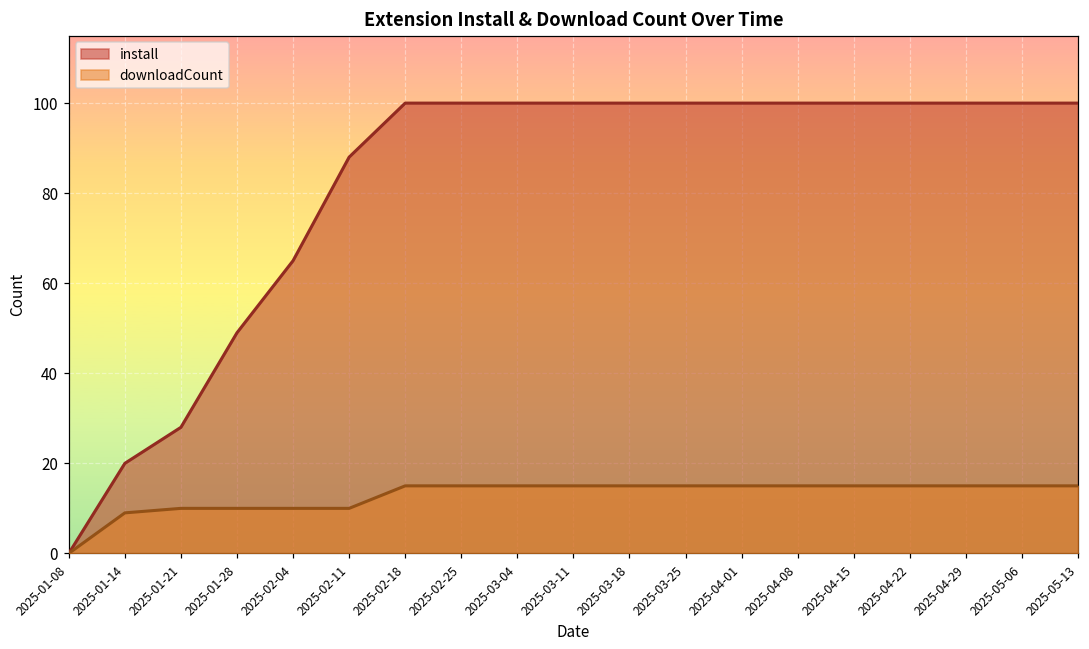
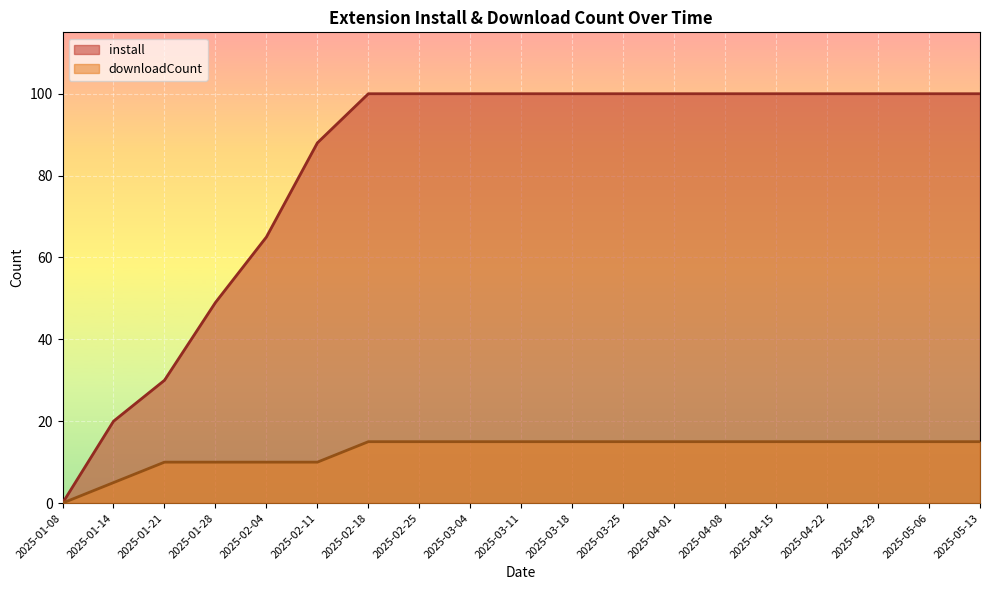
downloadCount, 2025-01-14: 9 -> 5
install, 2025-01-21: 28 -> 30
